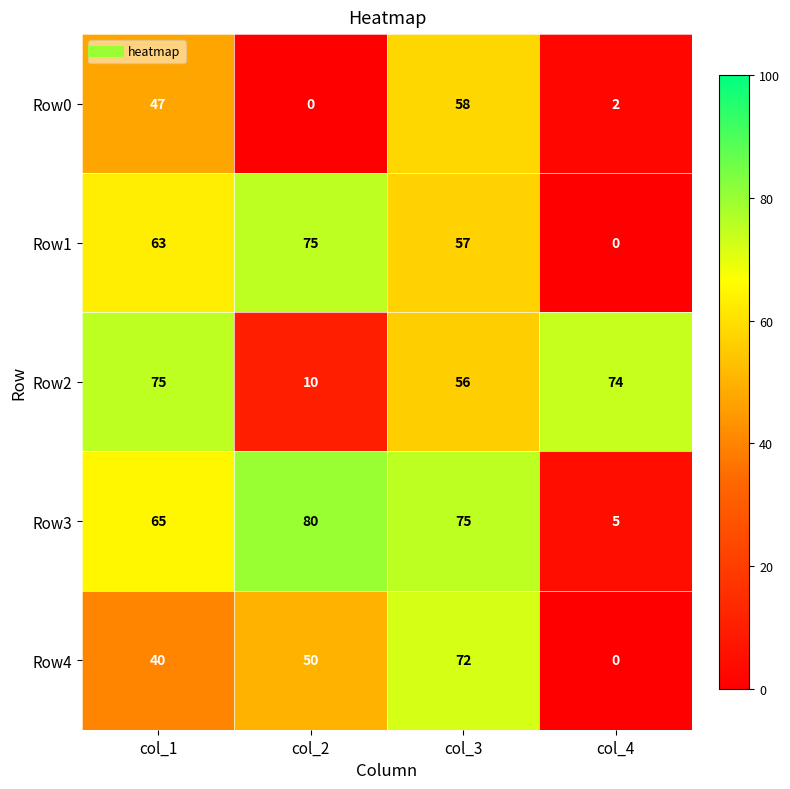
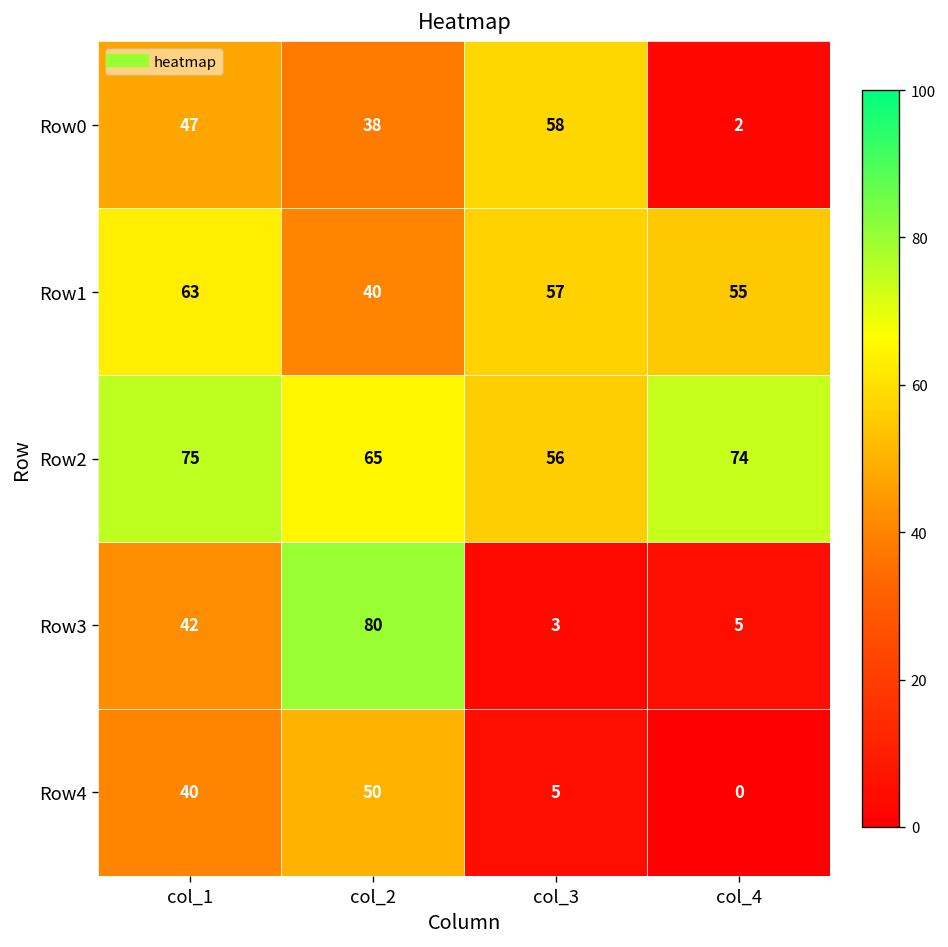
Row0, col_2: 0 -> 38
Row1, col_2: 75 -> 40
Row1, col_4: 0 -> 55
Row2, col_2: 10 -> 65
Row3, col_1: 65 -> 42
Row3, col_3: 75 -> 3
Row4, col_3: 72 -> 5
